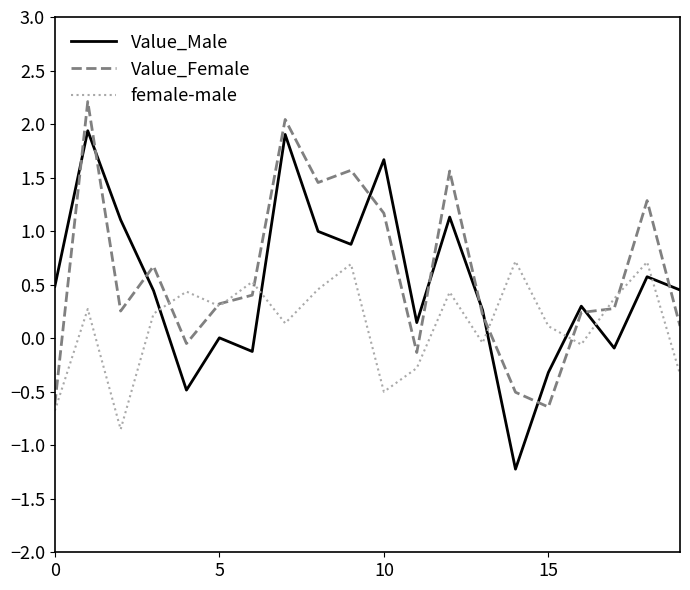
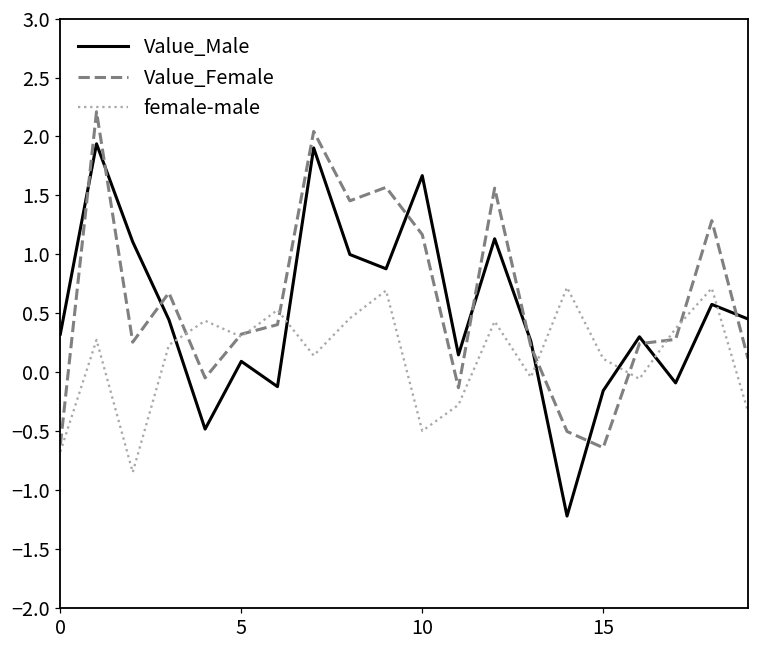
Value_Male, 0: 0.48 -> 0.32
Value_Male, 5: 0.00 -> 0.09
Value_Male, 15: -0.32 -> -0.16
